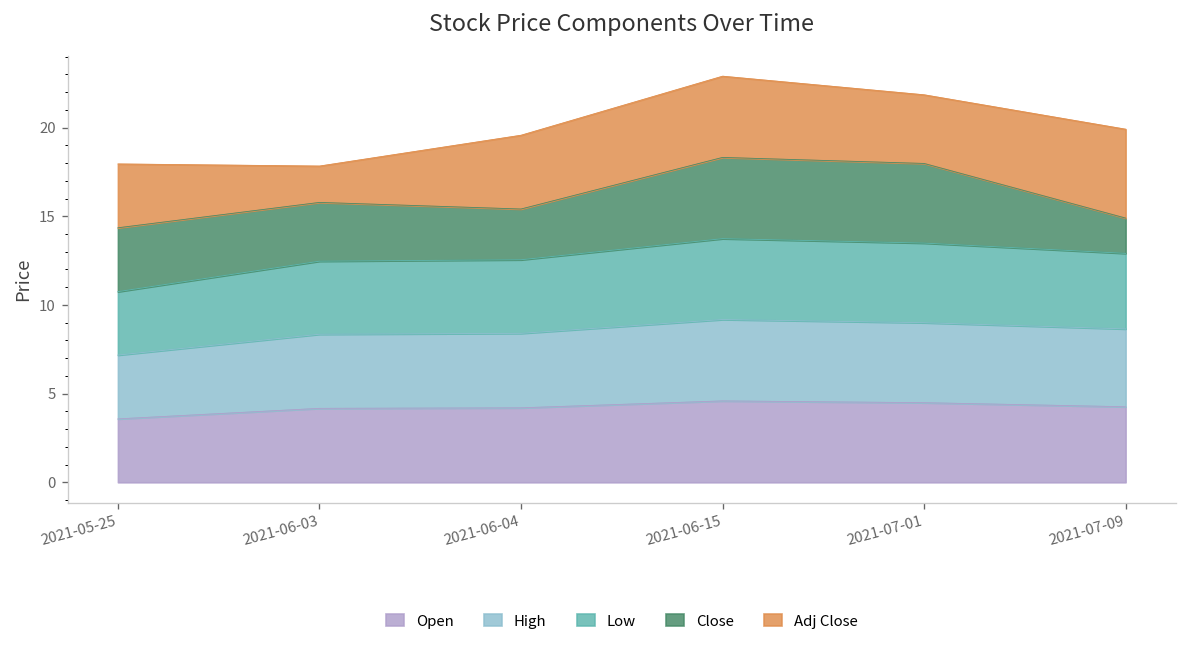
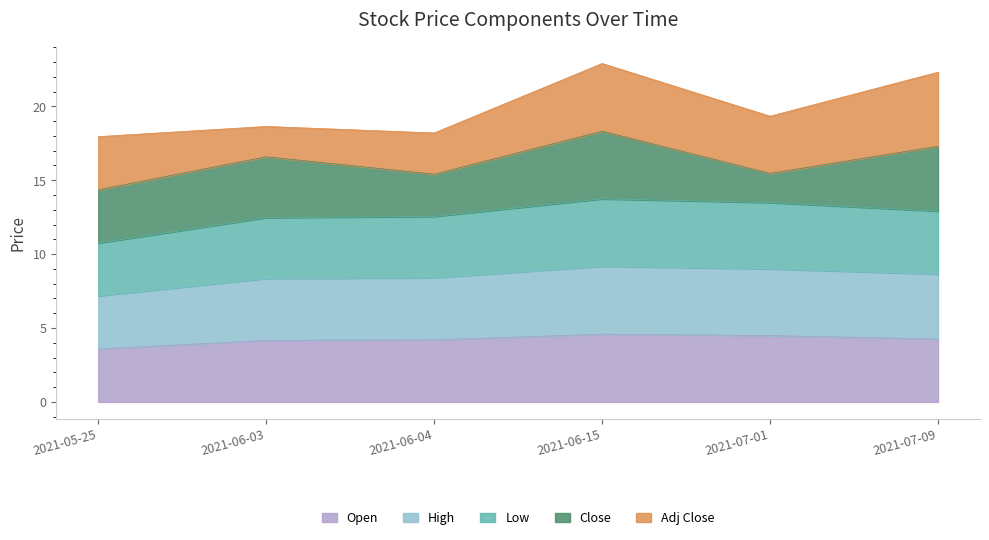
Close, 2021-06-03: 3.3 -> 4.1
Adj Close, 2021-06-04: 4.2 -> 2.8
Close, 2021-07-01: 4.5 -> 2.0
Close, 2021-07-09: 2.0 -> 4.4
